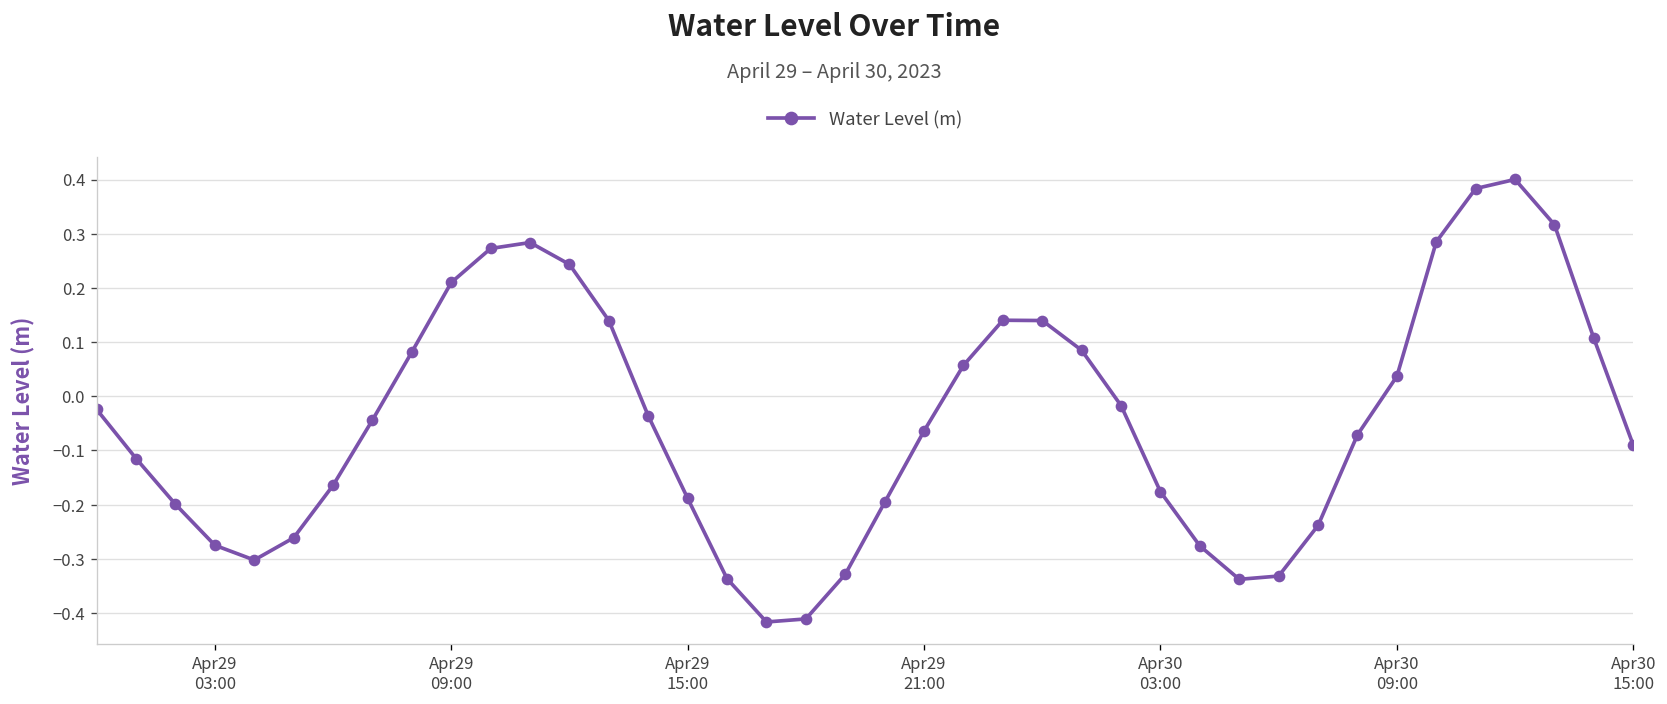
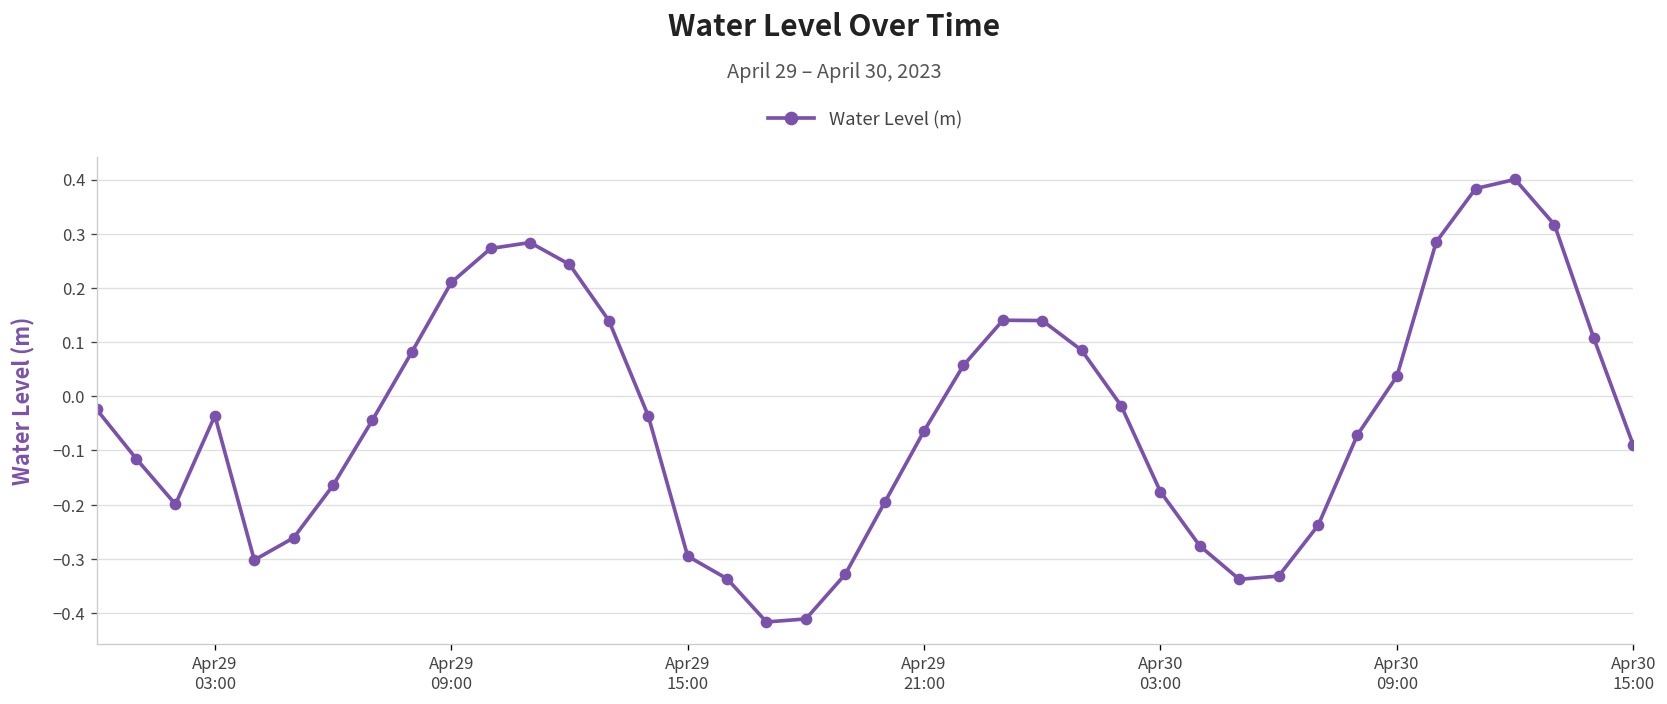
Apr29 03:00: -0.27 -> -0.04
Apr29 15:00: -0.19 -> -0.30
